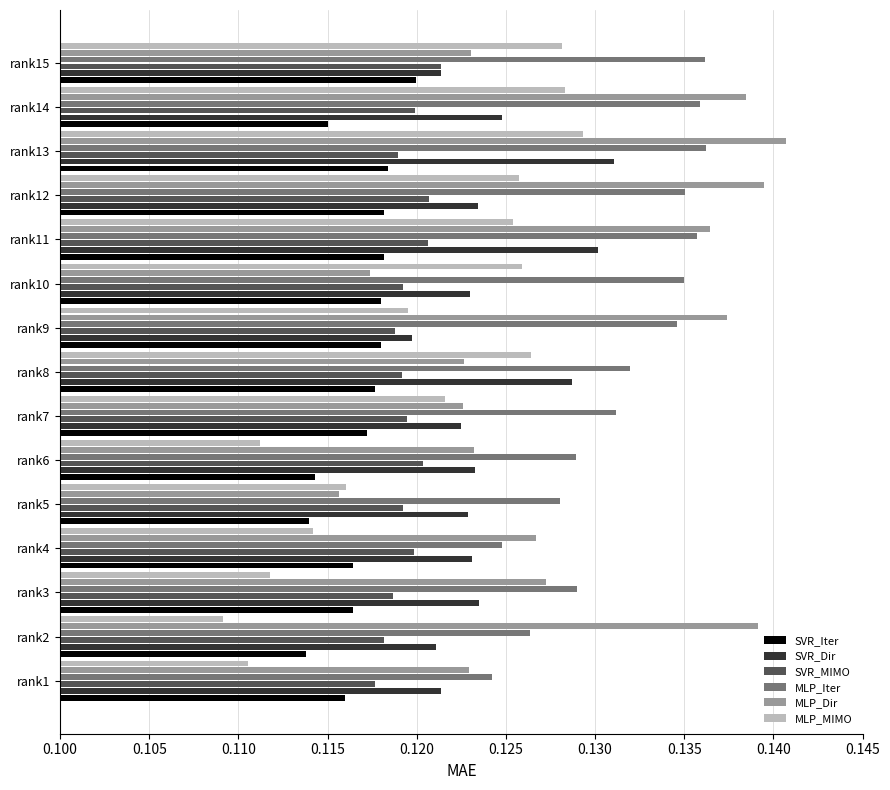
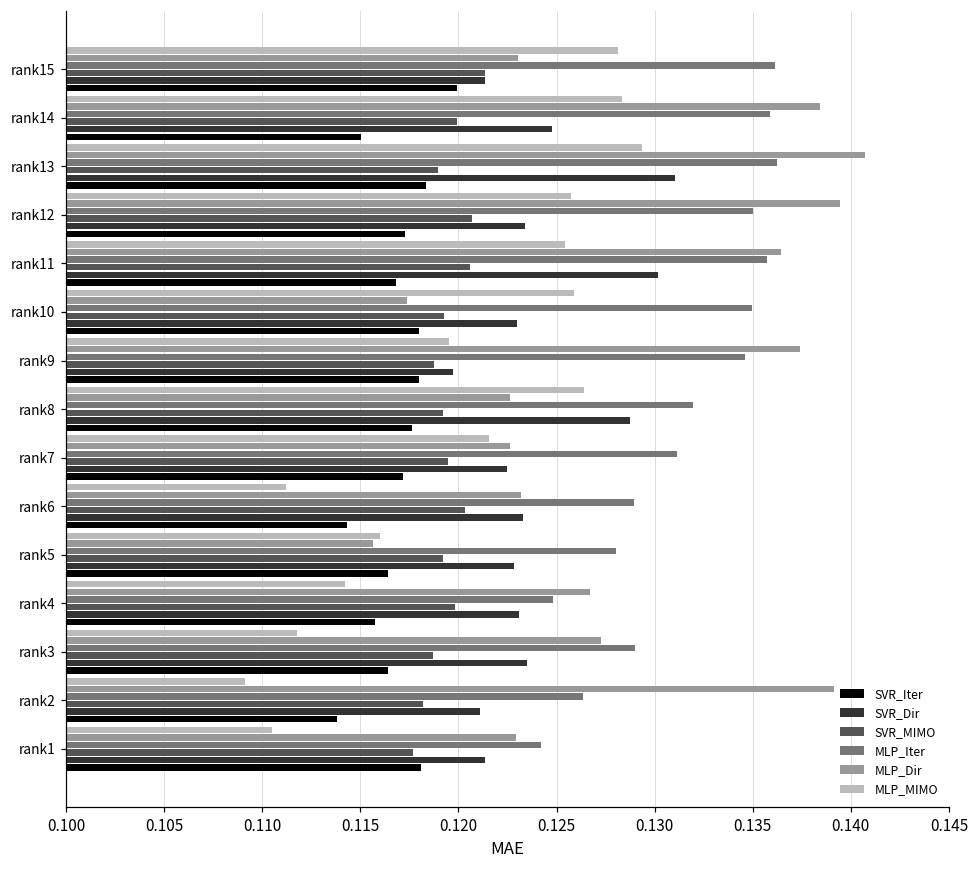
SVR_Iter, rank12: 0.1181 -> 0.1173
SVR_Iter, rank11: 0.1181 -> 0.1168
SVR_Iter, rank5: 0.1140 -> 0.1164
SVR_Iter, rank4: 0.1164 -> 0.1158
SVR_Iter, rank1: 0.1160 -> 0.1181
